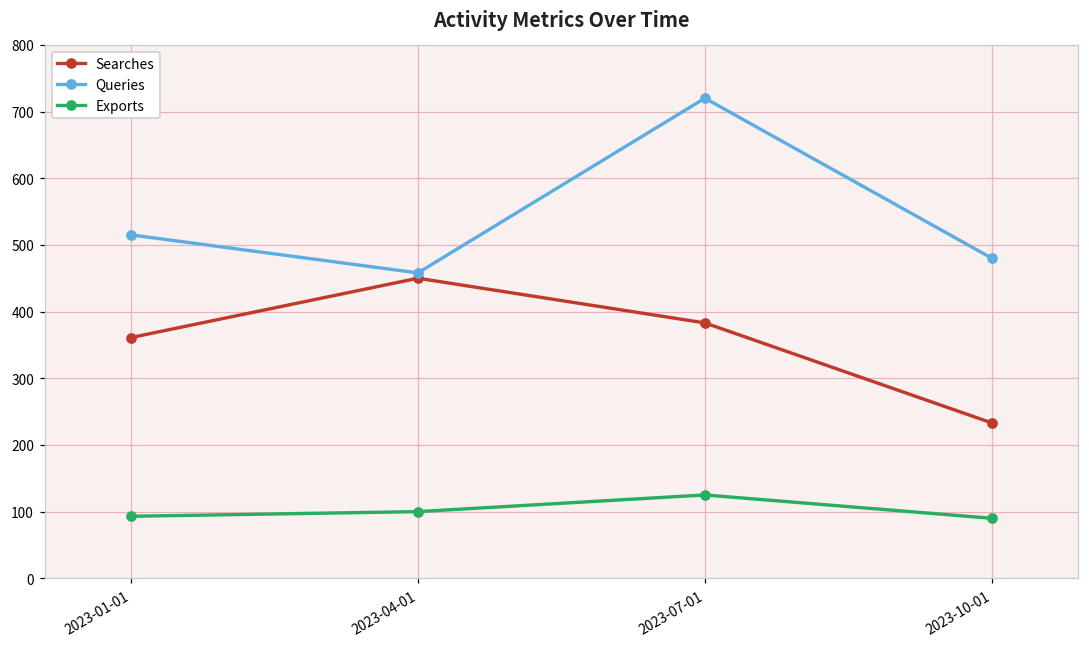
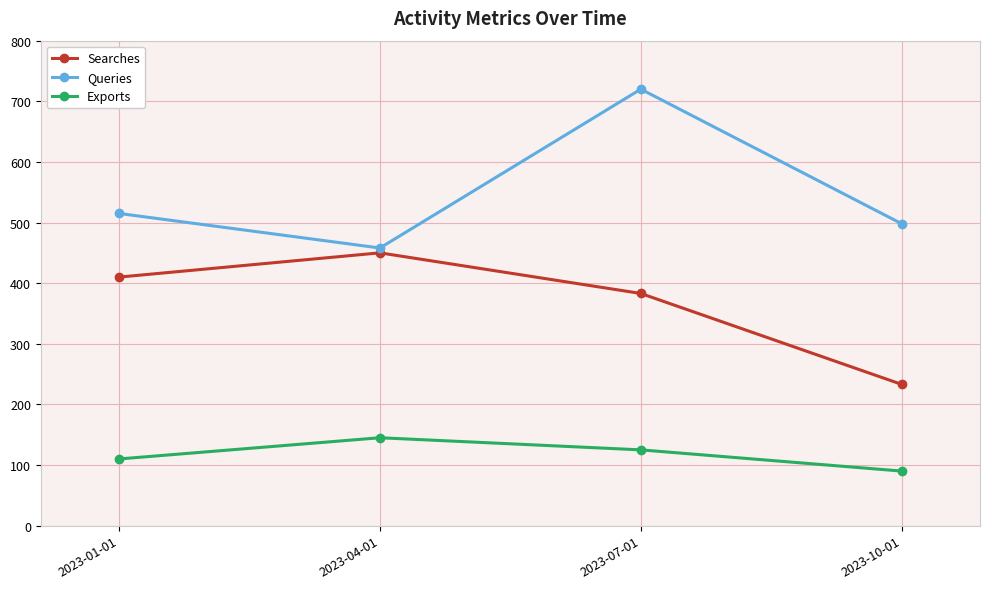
Searches, 2023-01-01: 360 -> 410
Exports, 2023-01-01: 90 -> 110
Exports, 2023-04-01: 100 -> 150
Queries, 2023-10-01: 480 -> 500
